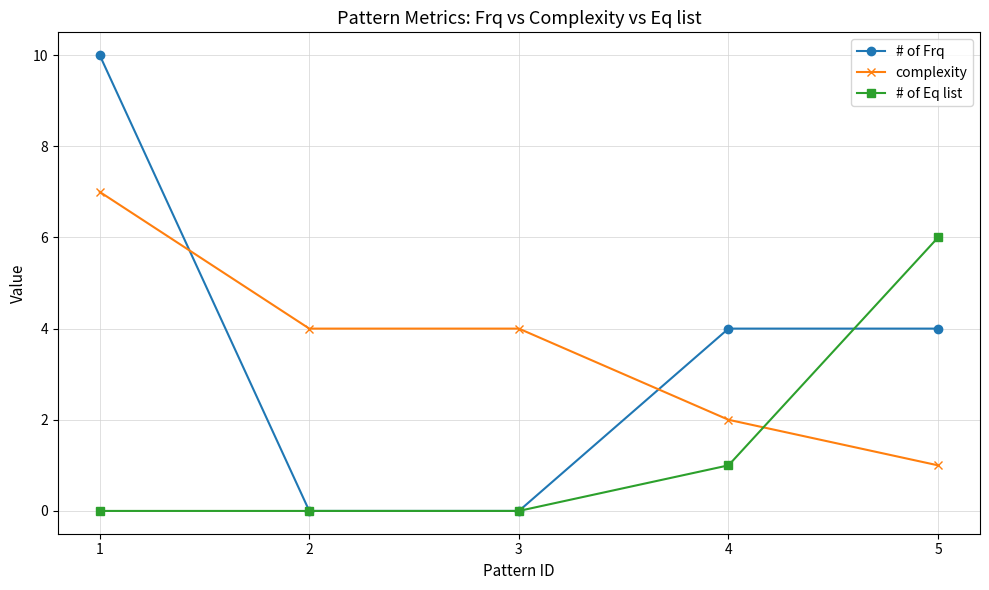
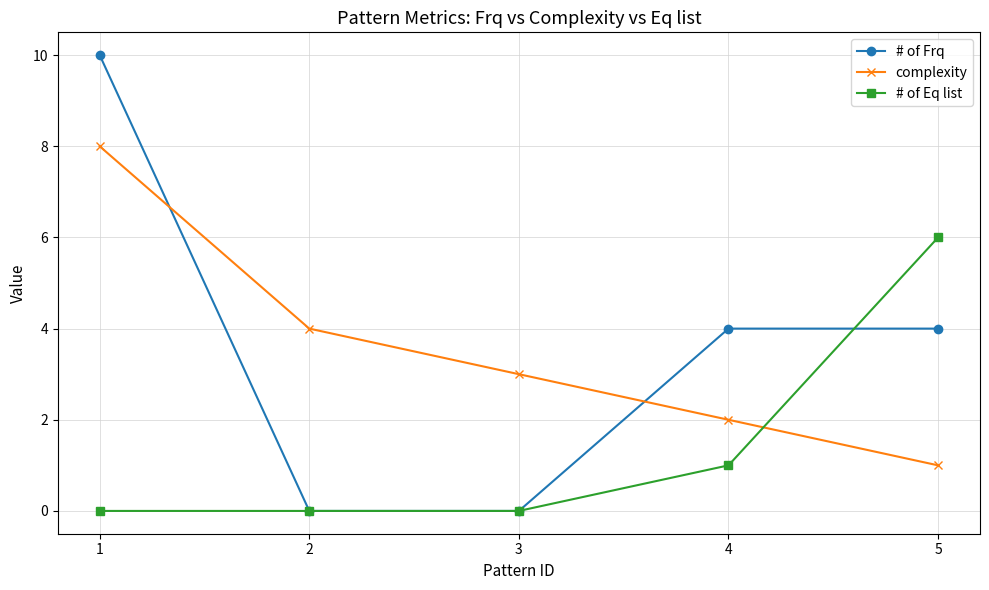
complexity, 1: 7 -> 8
complexity, 3: 4 -> 3
